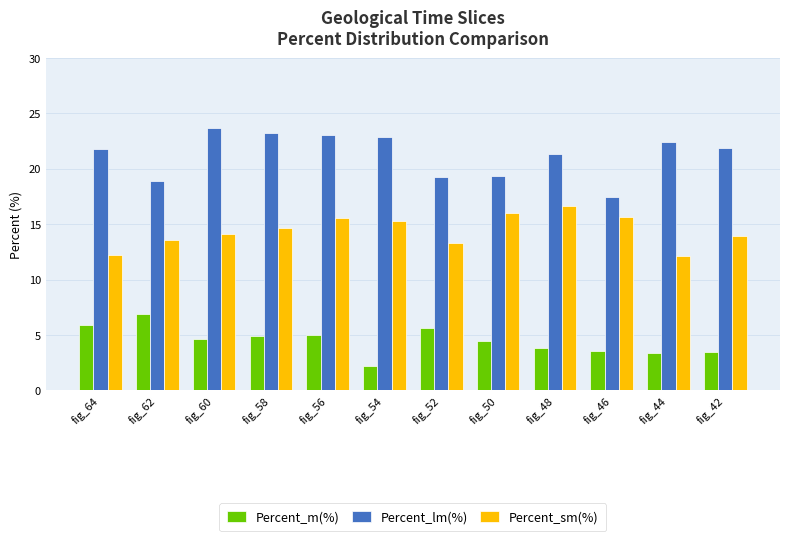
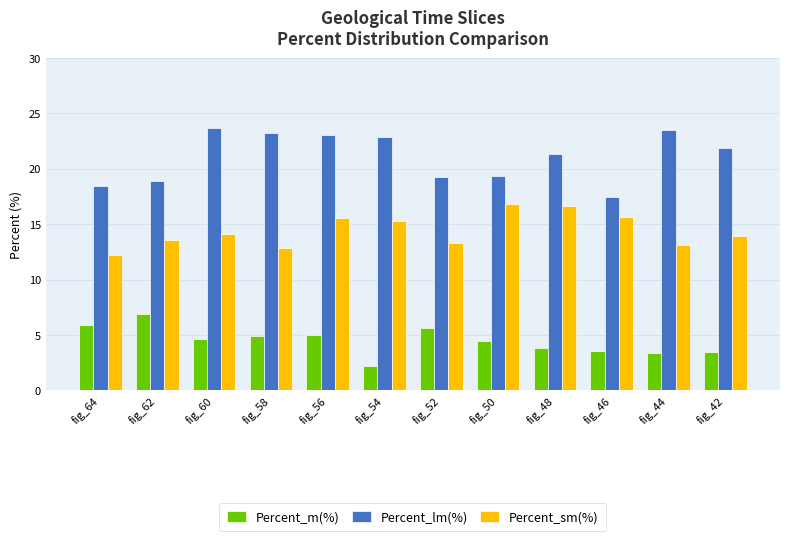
Percent_lm(%), fig_64: 21.8 -> 18.5
Percent_sm(%), fig_58: 14.6 -> 12.9
Percent_sm(%), fig_50: 16.0 -> 16.8
Percent_lm(%), fig_44: 22.4 -> 23.5
Percent_sm(%), fig_44: 12.2 -> 13.1
